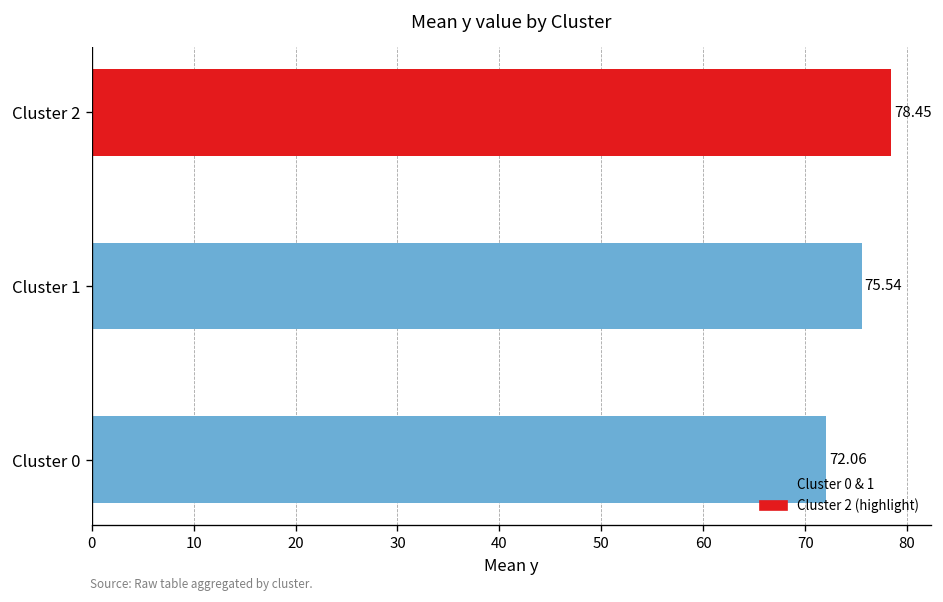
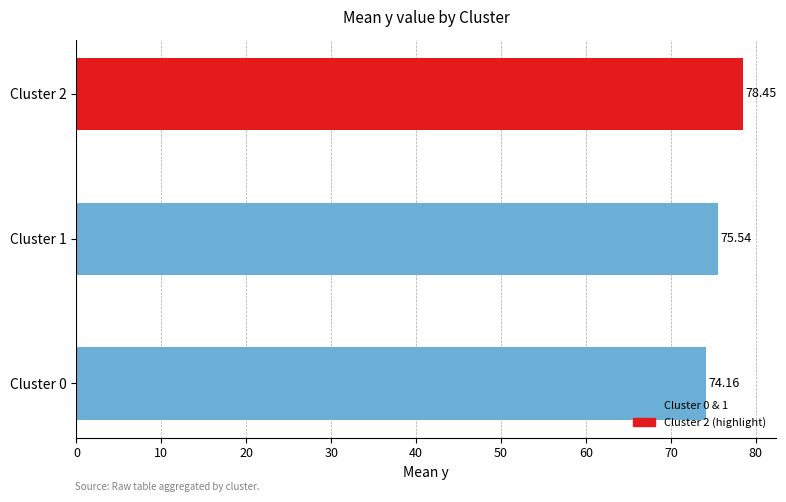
Cluster 0: 72.06 -> 74.16
